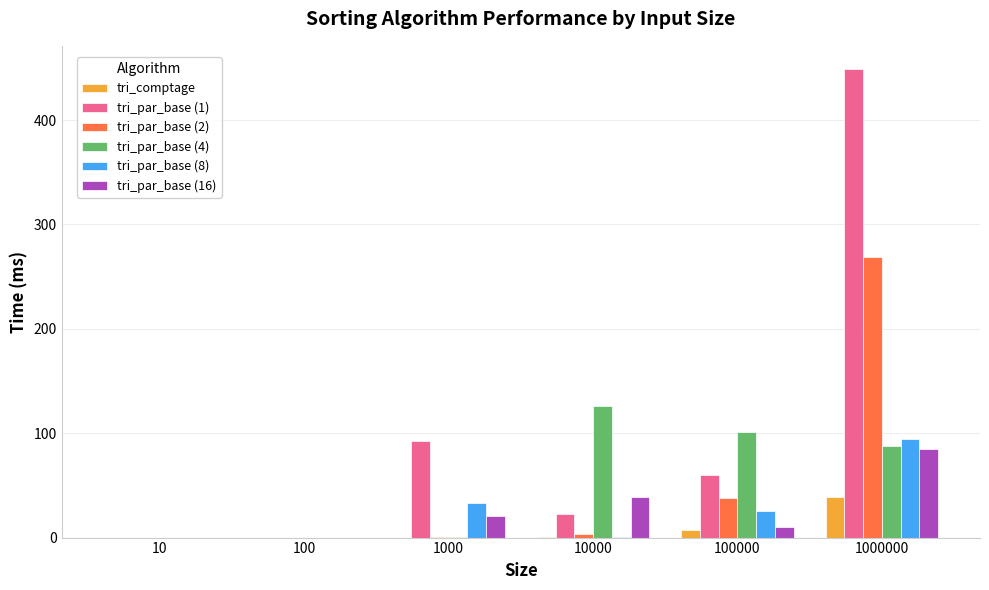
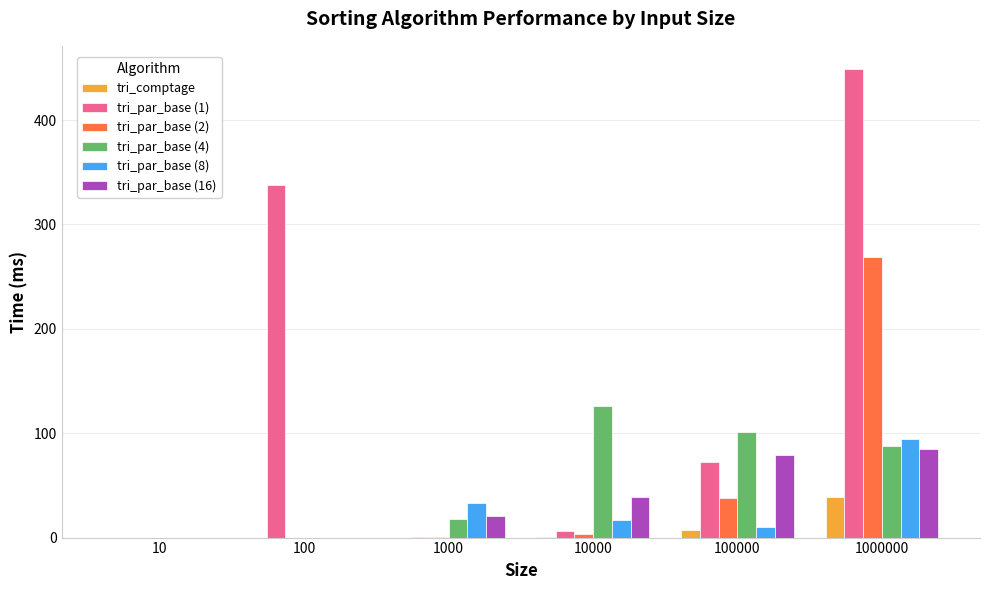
tri_par_base (1), 100: 0 -> 338
tri_par_base (1), 1000: 92 -> 1
tri_par_base (4), 1000: 0 -> 17
tri_par_base (1), 10000: 22 -> 7
tri_par_base (8), 10000: 1 -> 17
tri_par_base (1), 100000: 60 -> 72
tri_par_base (8), 100000: 25 -> 10
tri_par_base (16), 100000: 10 -> 80
